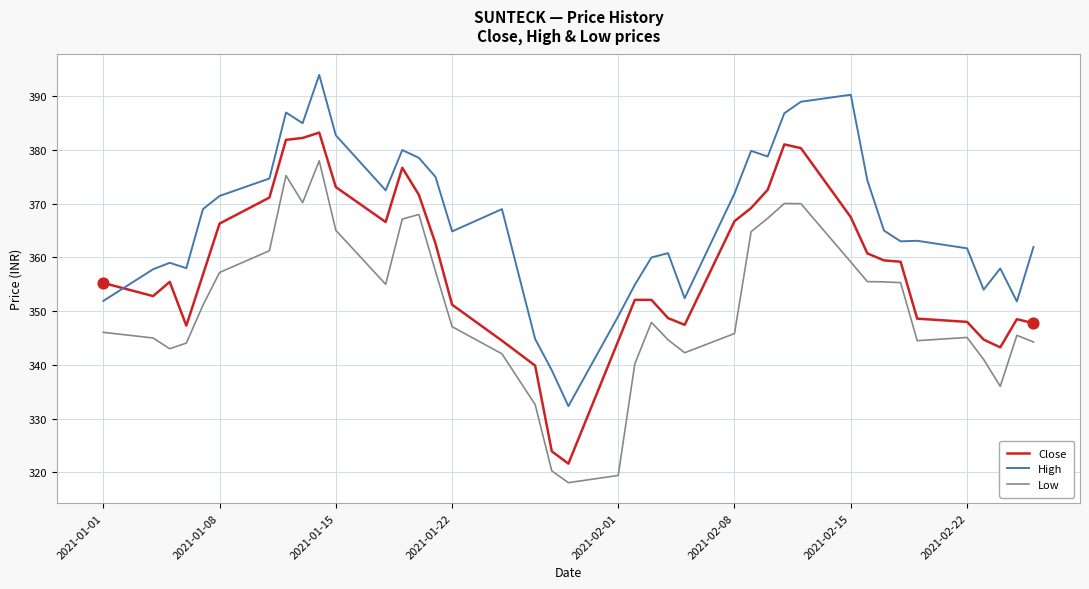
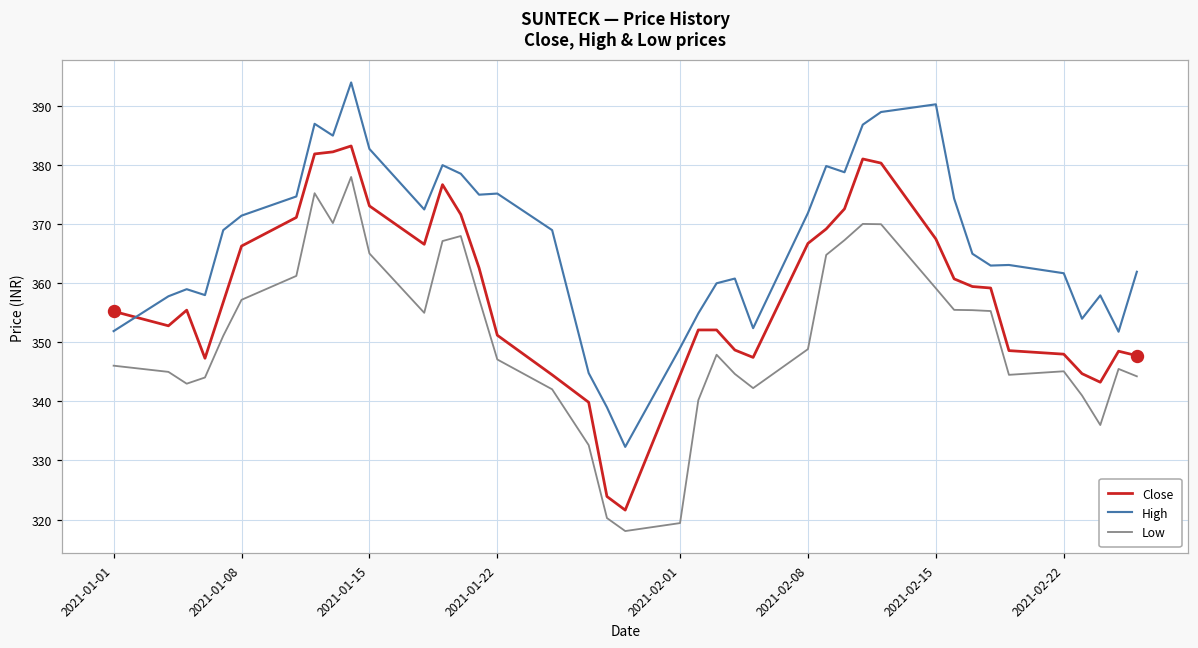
High, 2021-01-22: 365 -> 375
Low, 2021-02-08: 346 -> 349
